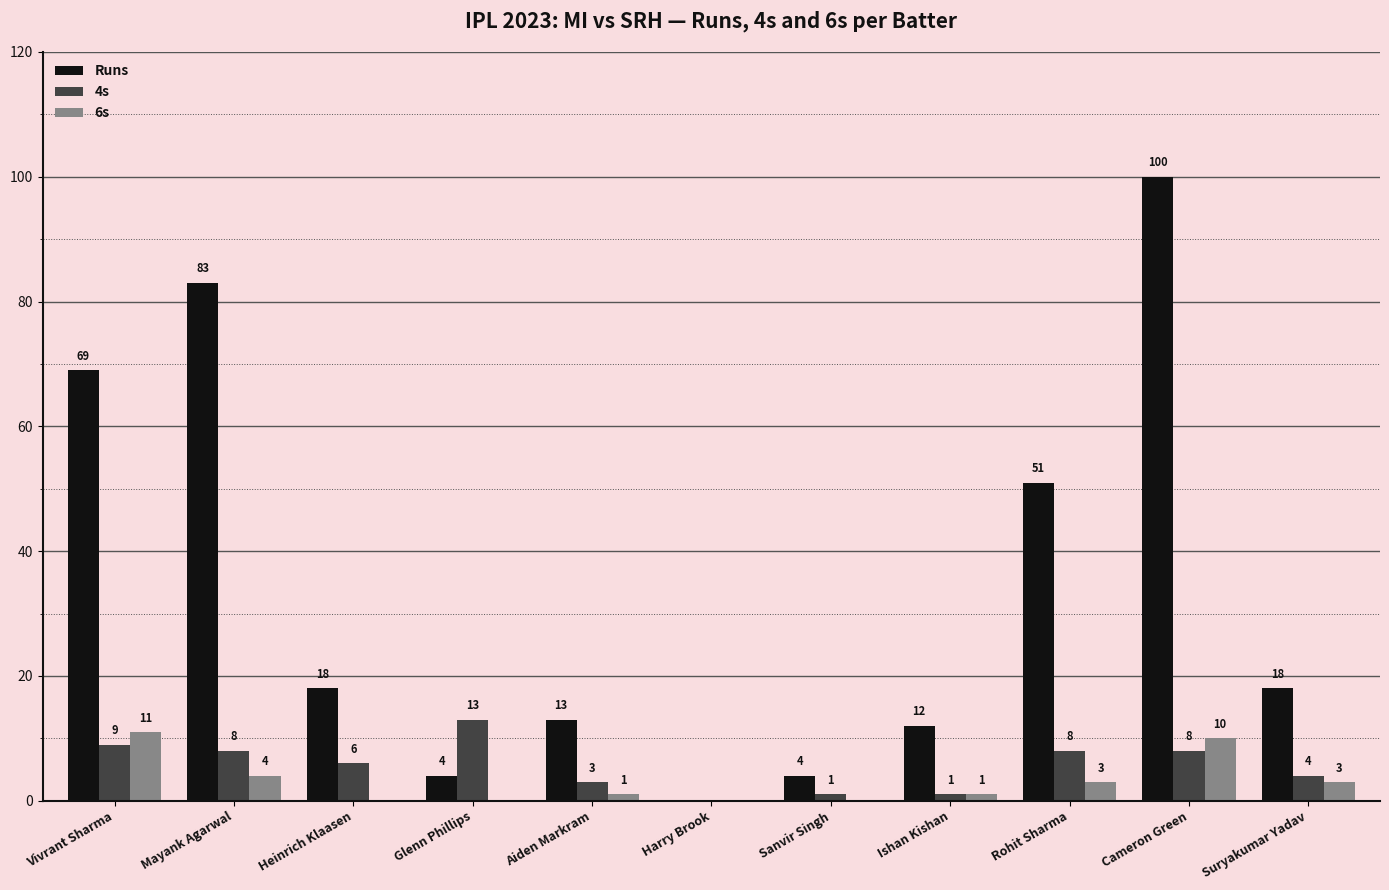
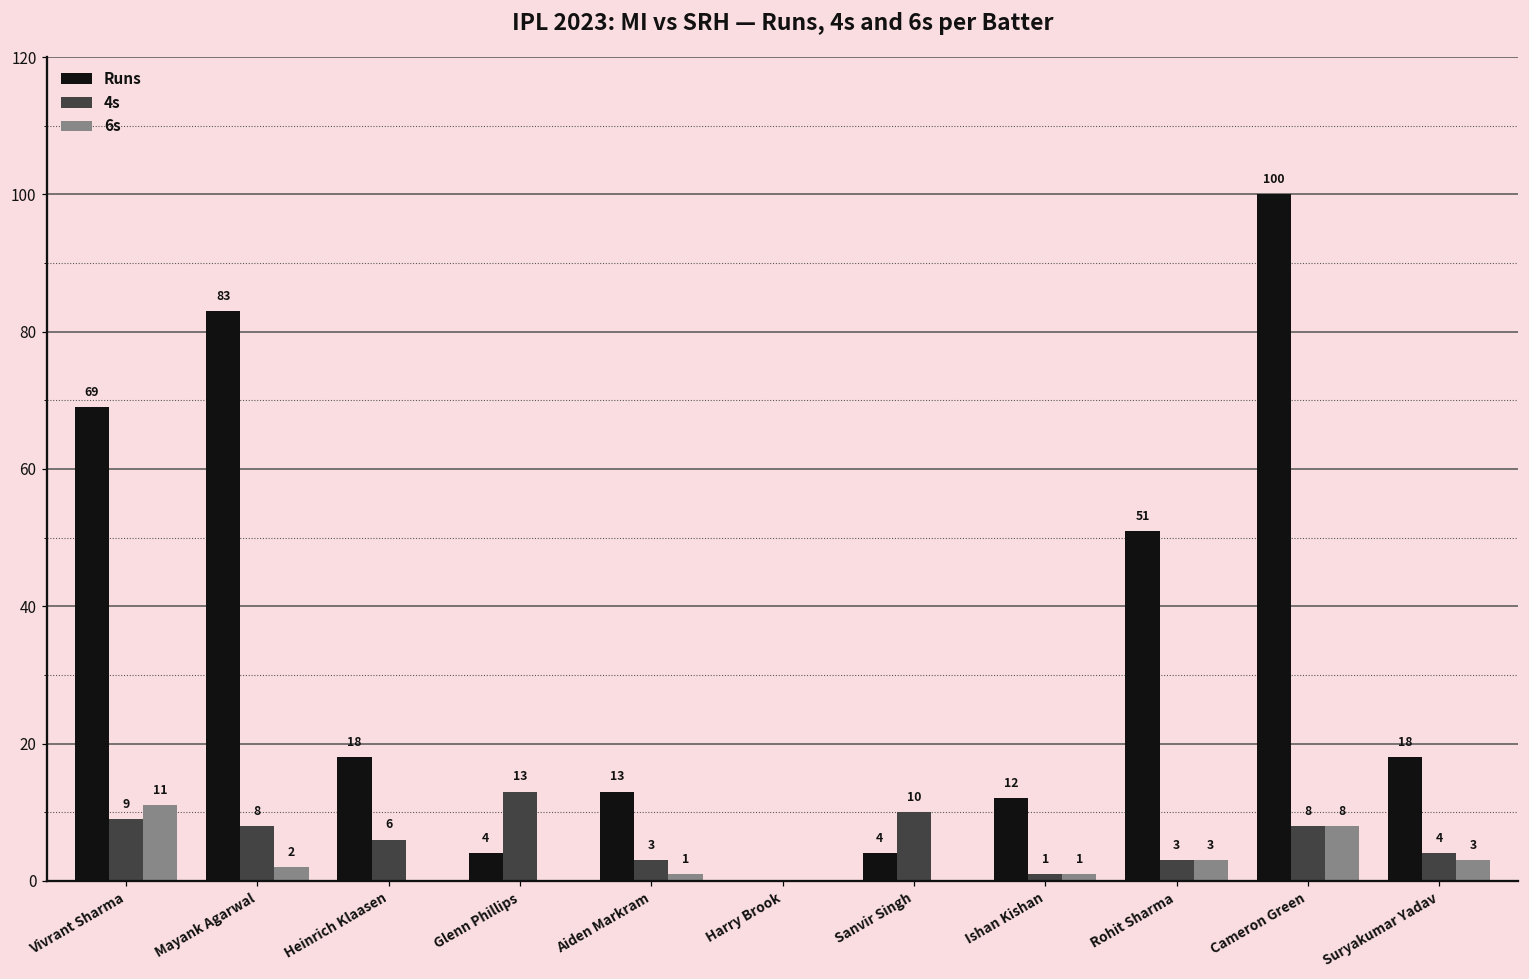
6s, Mayank Agarwal: 4 -> 2
4s, Sanvir Singh: 1 -> 10
4s, Rohit Sharma: 8 -> 3
6s, Cameron Green: 10 -> 8
